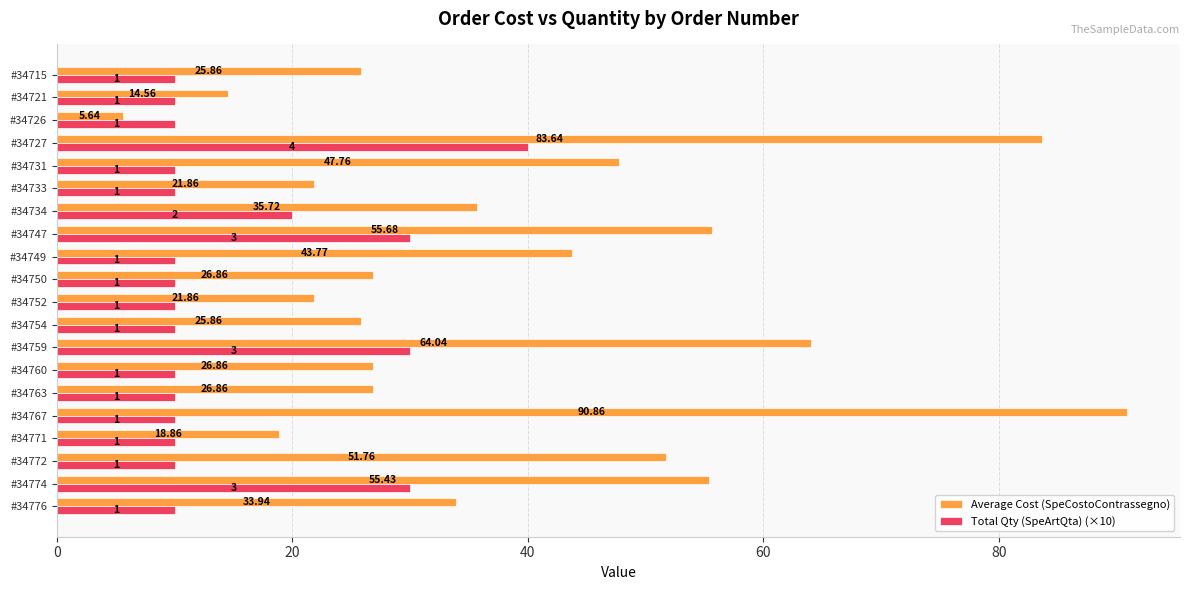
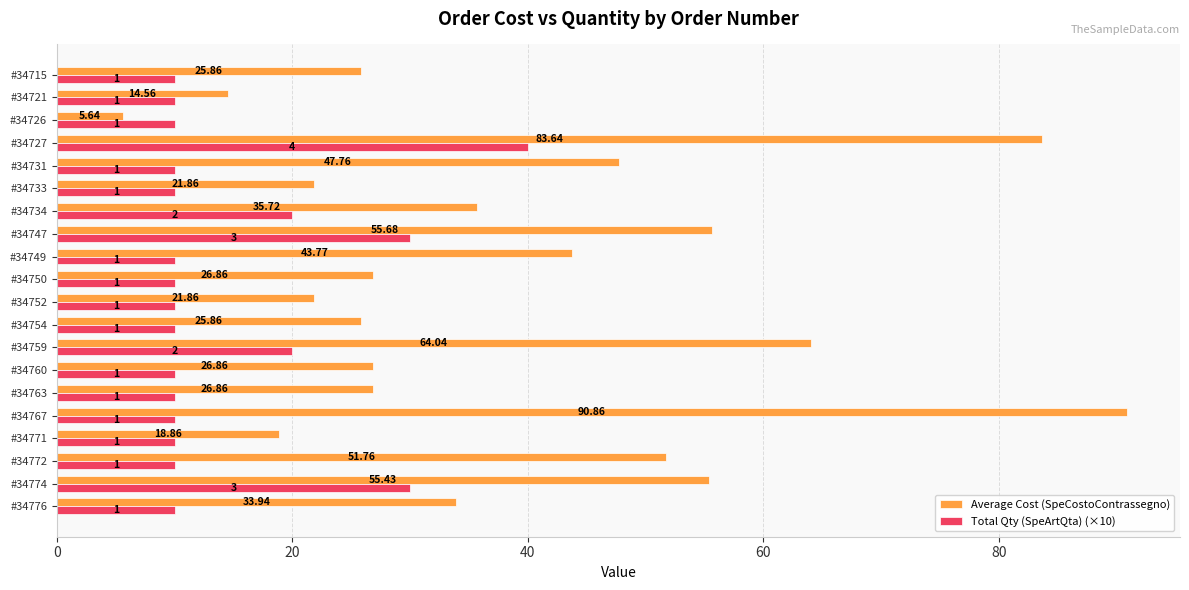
Total Qty (SpeArtQta) (×10), #34759: 3 -> 2
